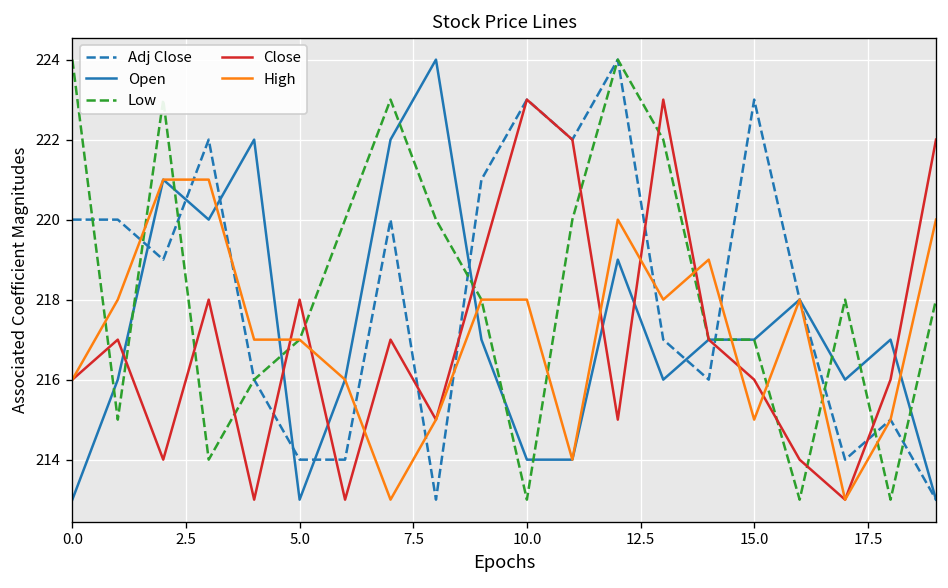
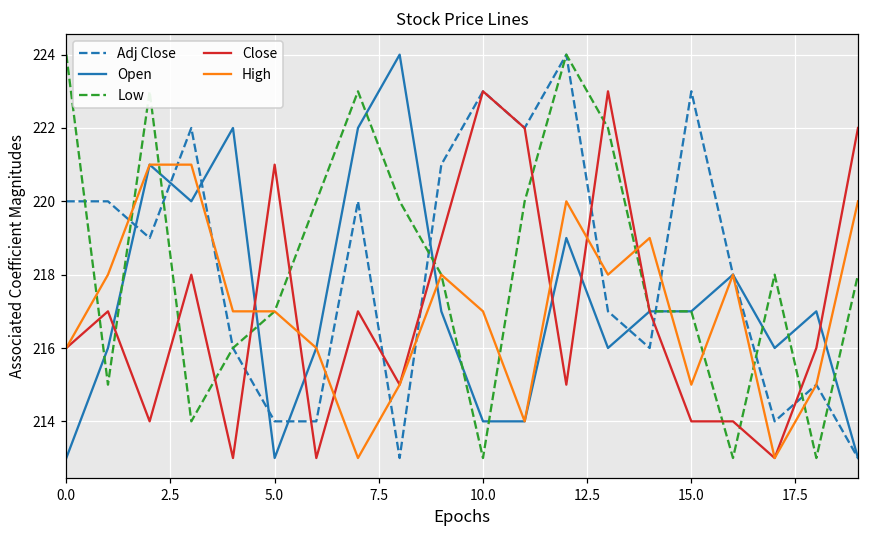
Close, 5.0: 218 -> 221
High, 10.0: 218 -> 217
Close, 15.0: 216 -> 214
